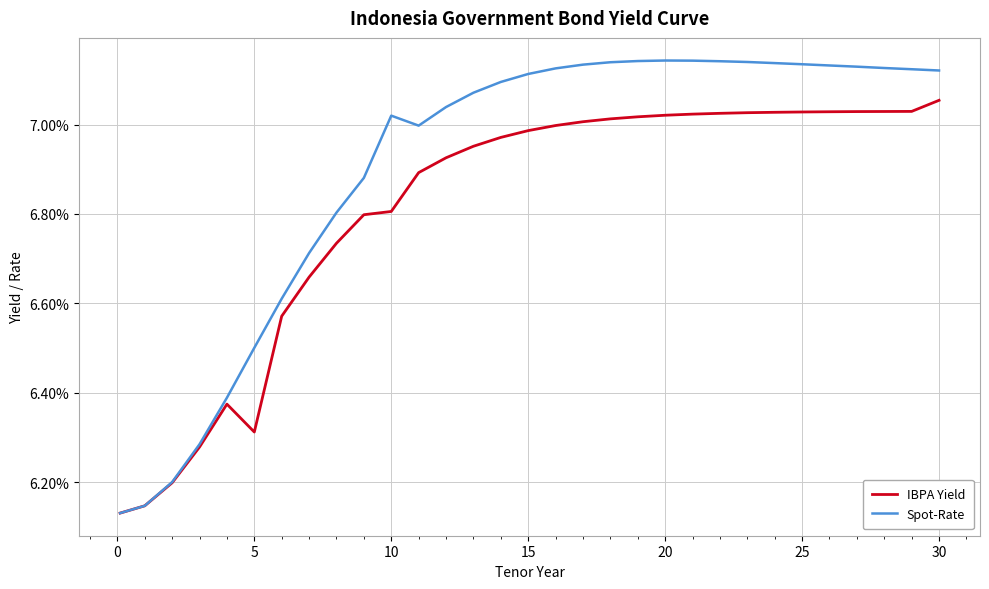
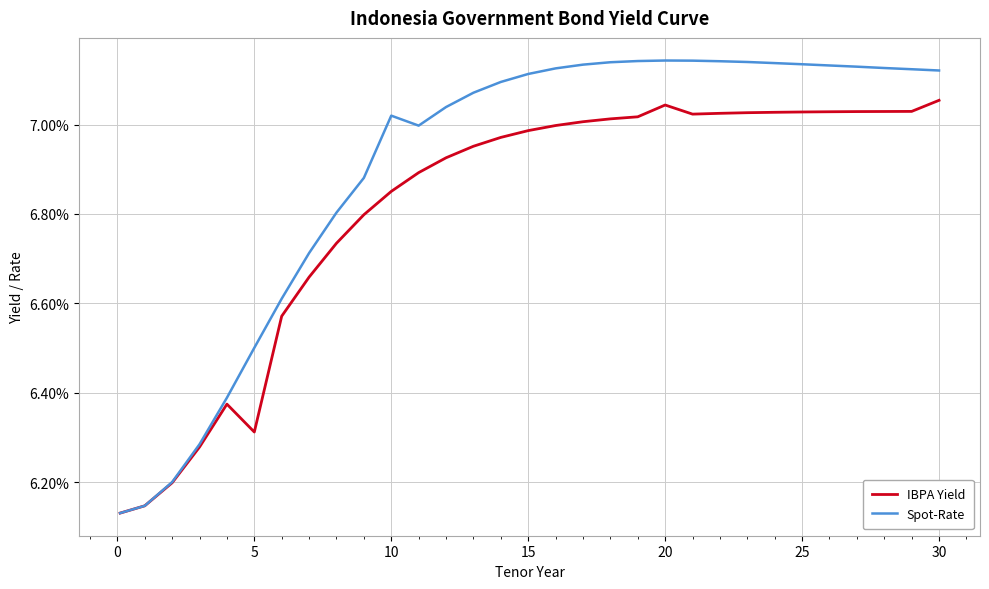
IBPA Yield, 10: 6.81% -> 6.85%
IBPA Yield, 20: 7.02% -> 7.04%
